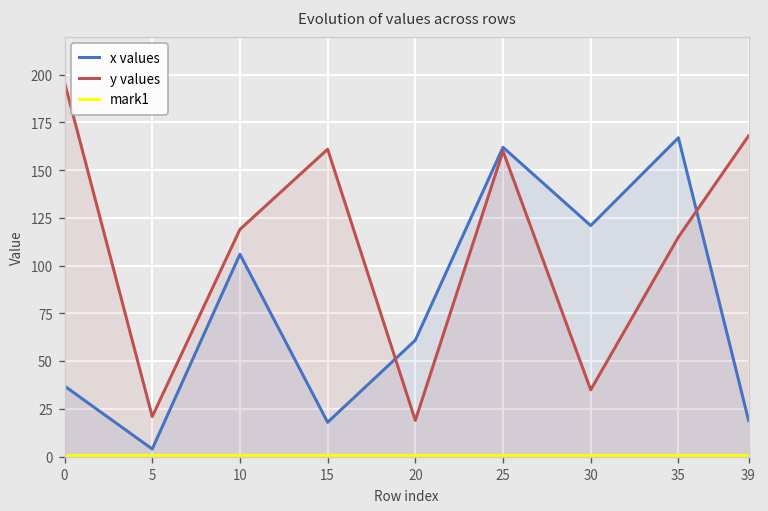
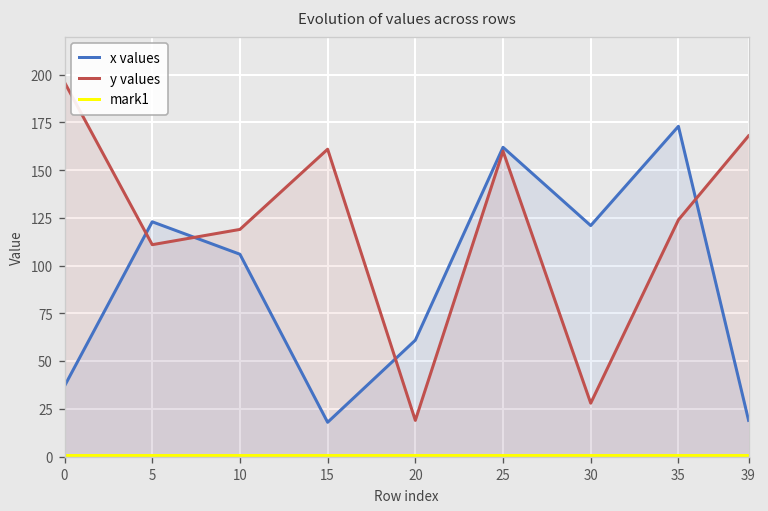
x values, 5: 4 -> 123
y values, 5: 21 -> 111
y values, 30: 35 -> 28
x values, 35: 167 -> 173
y values, 35: 115 -> 124
